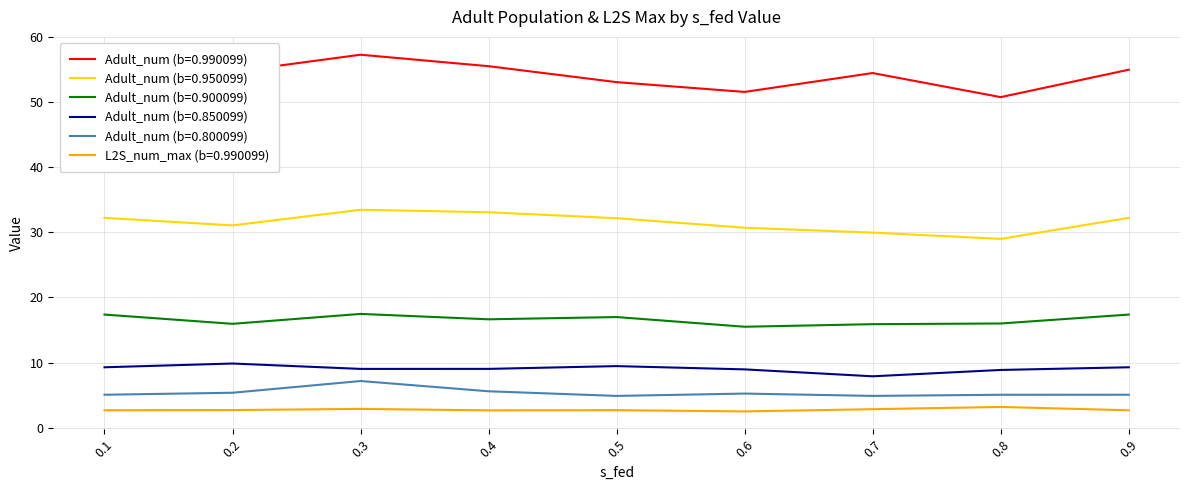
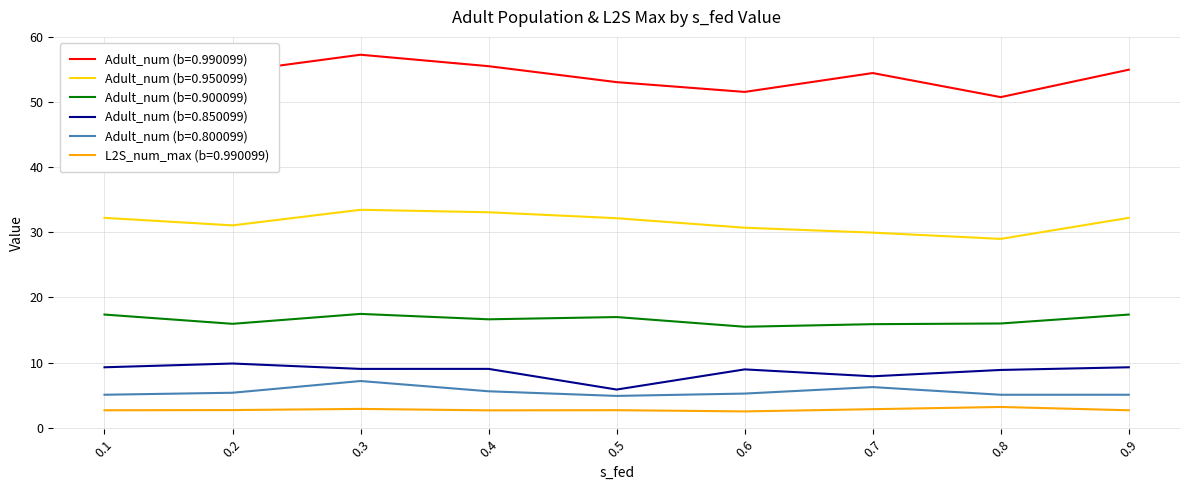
Adult_num (b=0.850099), 0.5: 9 -> 6
Adult_num (b=0.800099), 0.7: 5 -> 6
